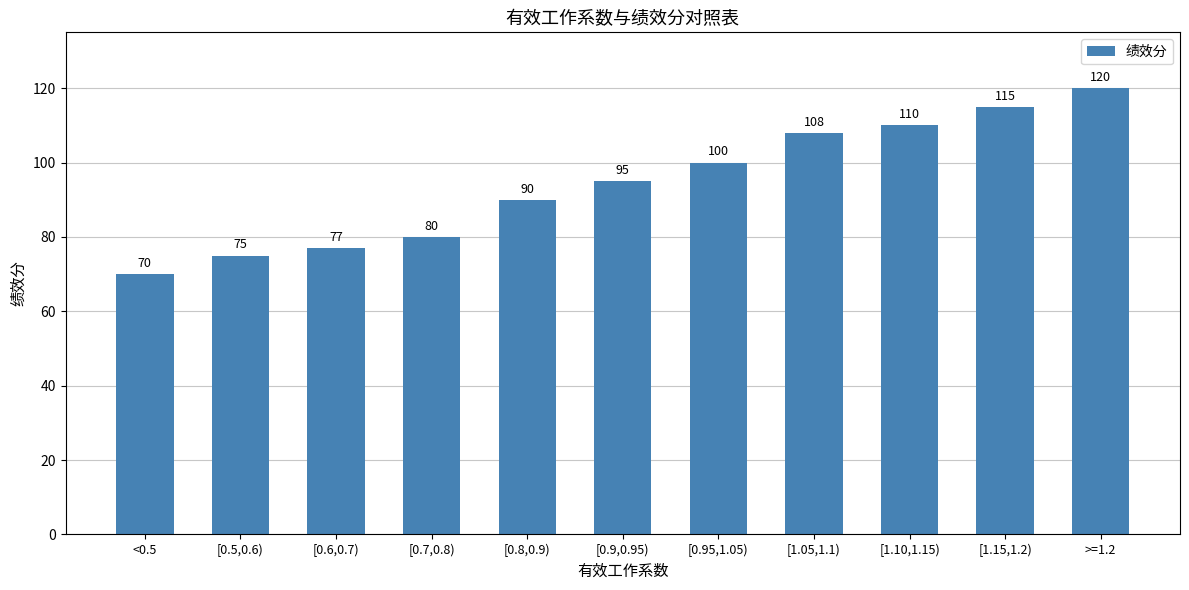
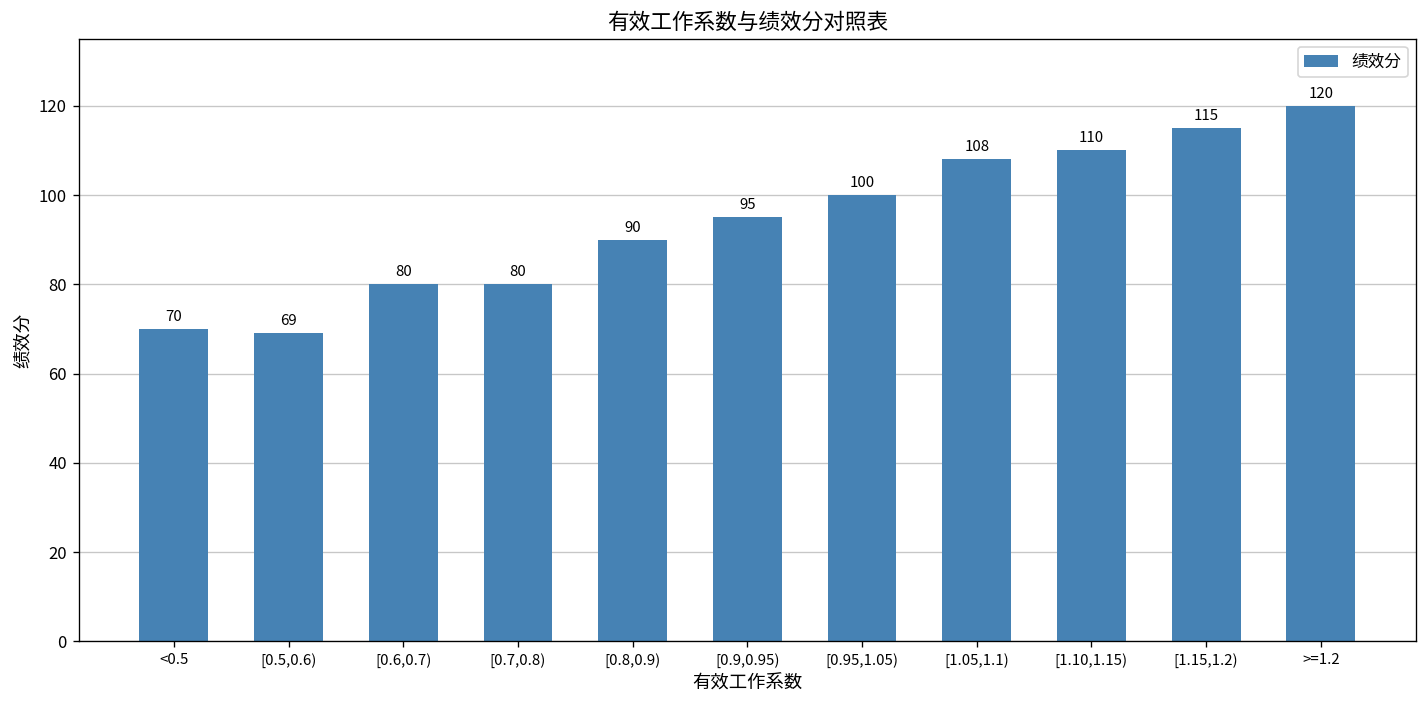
[0.5,0.6): 75 -> 69
[0.6,0.7): 77 -> 80
